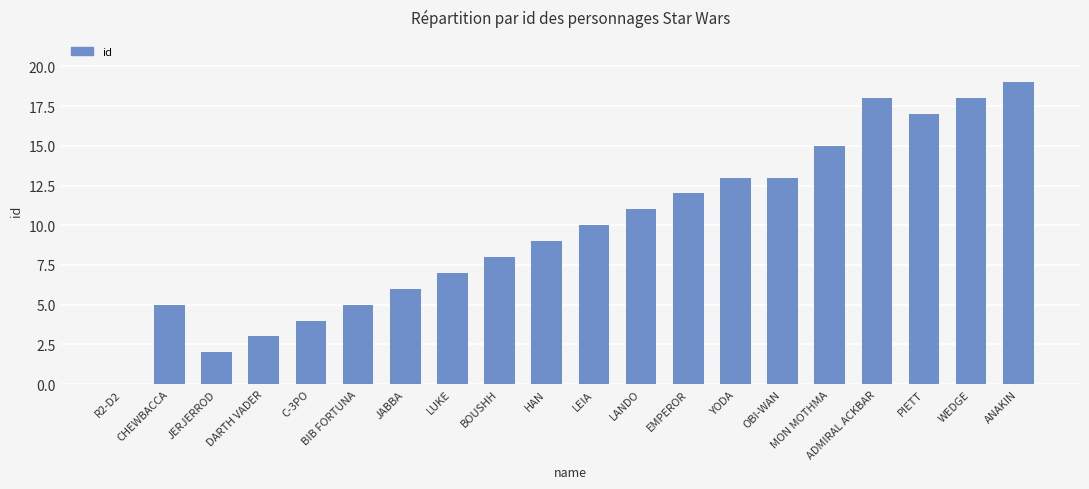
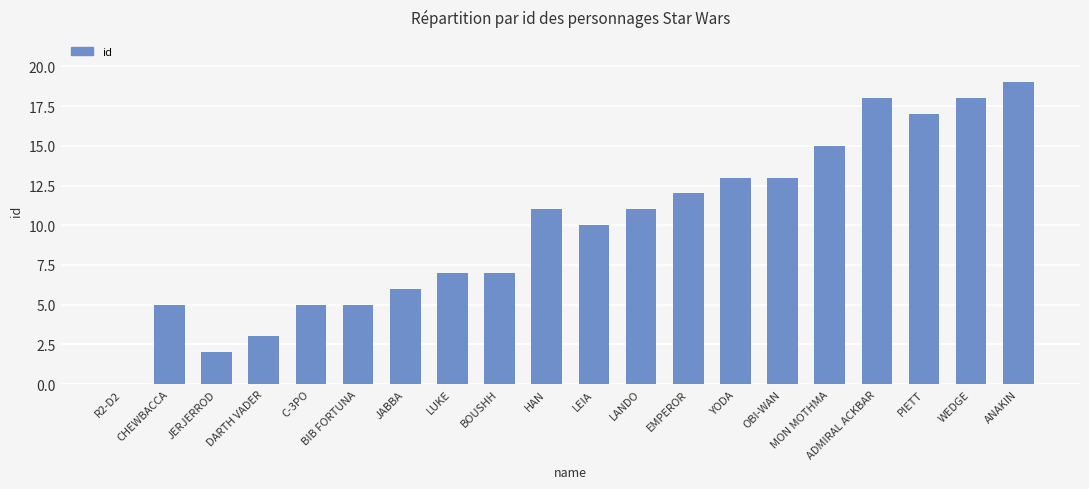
C-3PO: 4 -> 5
BOUSHH: 8 -> 7
HAN: 9 -> 11
